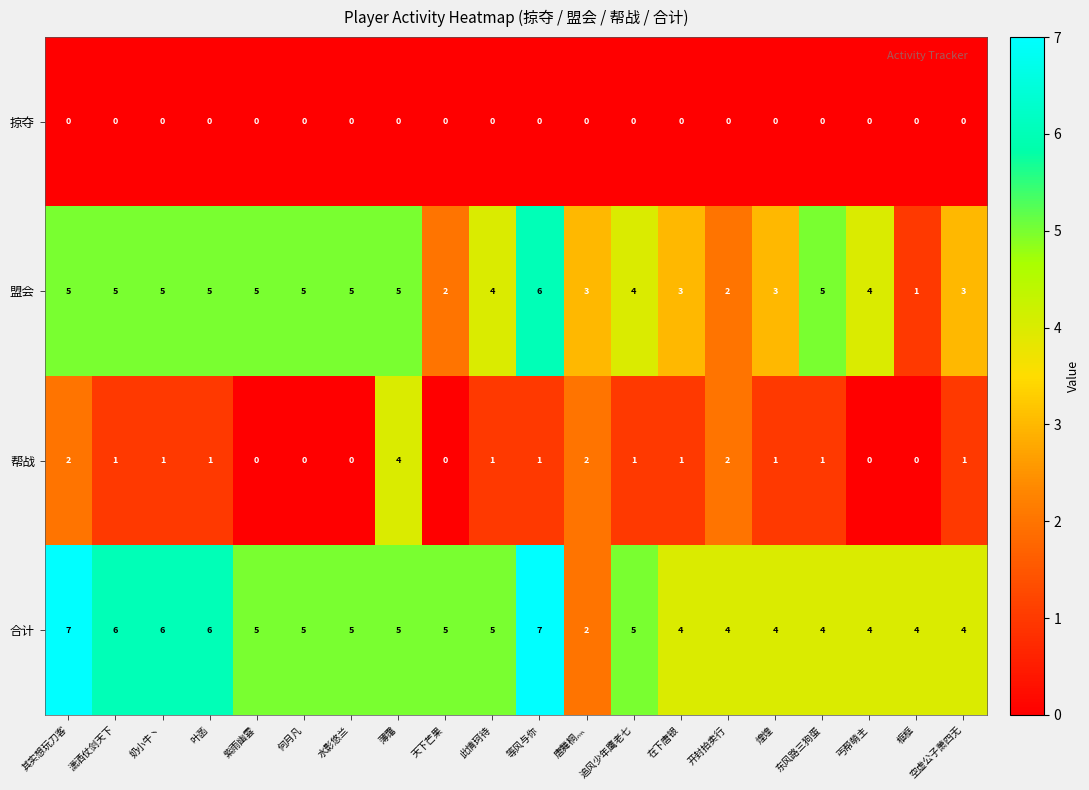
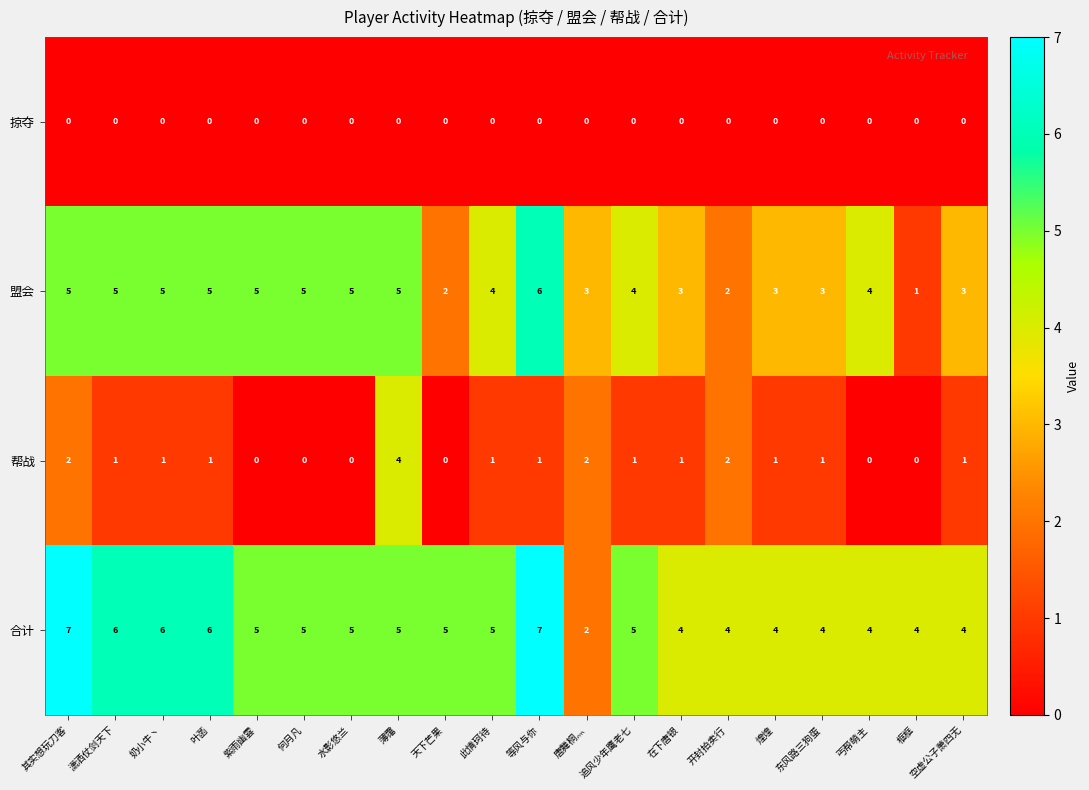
盟会, 东风路三狗蛋: 5 -> 3
